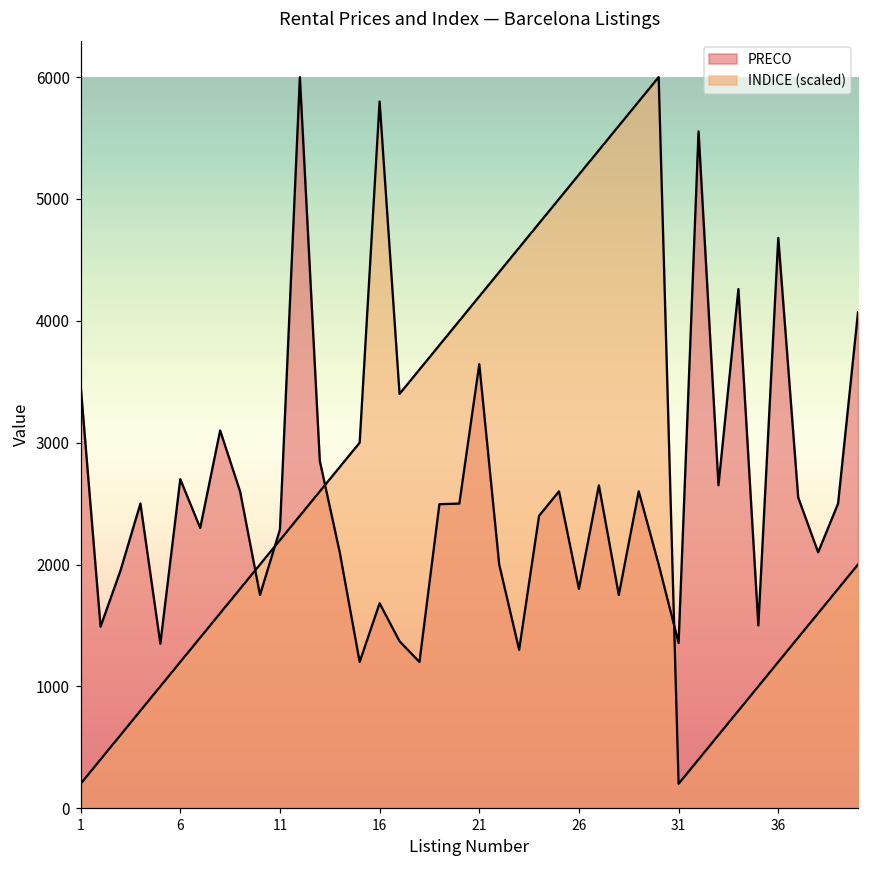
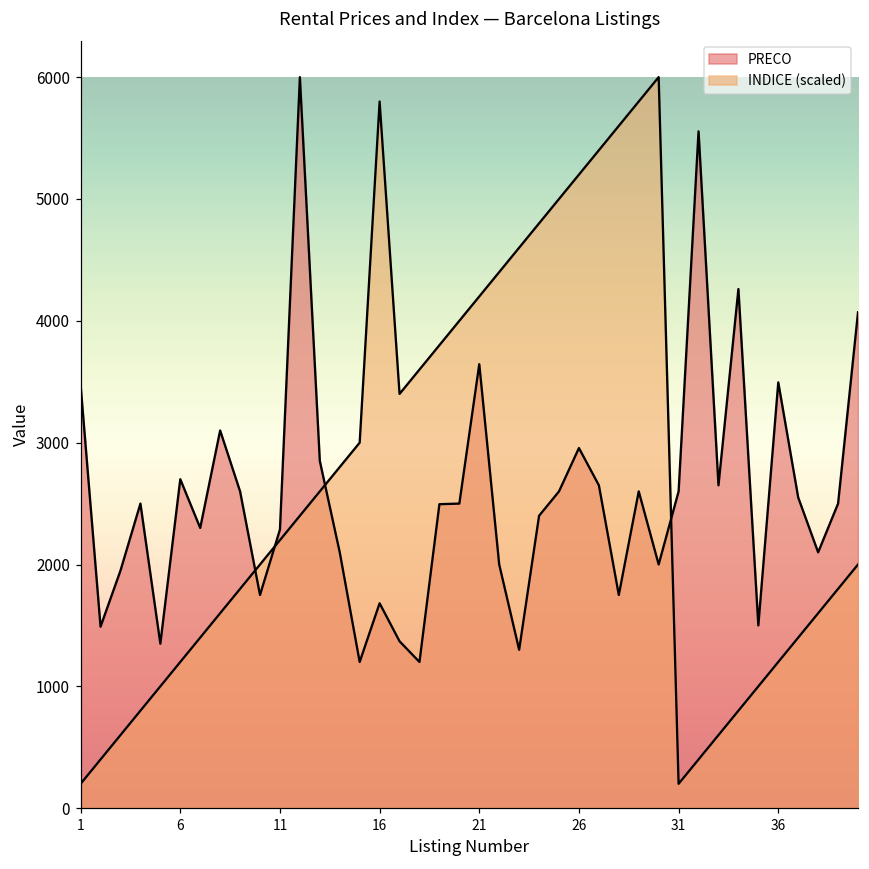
PRECO, 26: 1800 -> 2960
PRECO, 31: 1360 -> 2600
PRECO, 36: 4680 -> 3500
